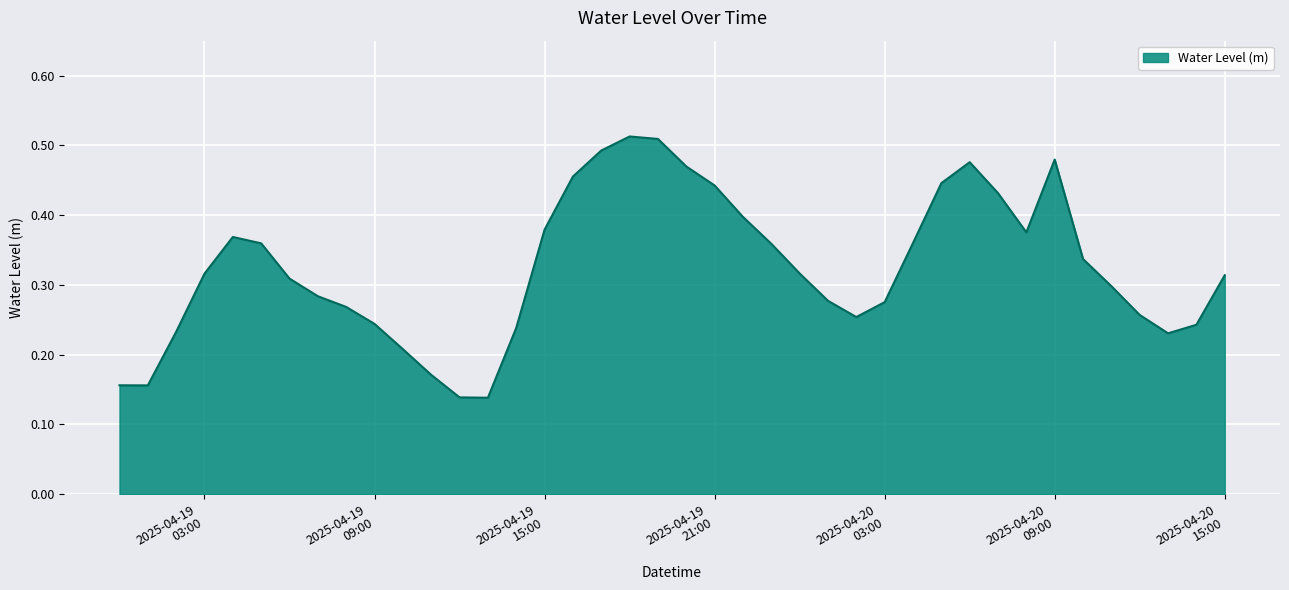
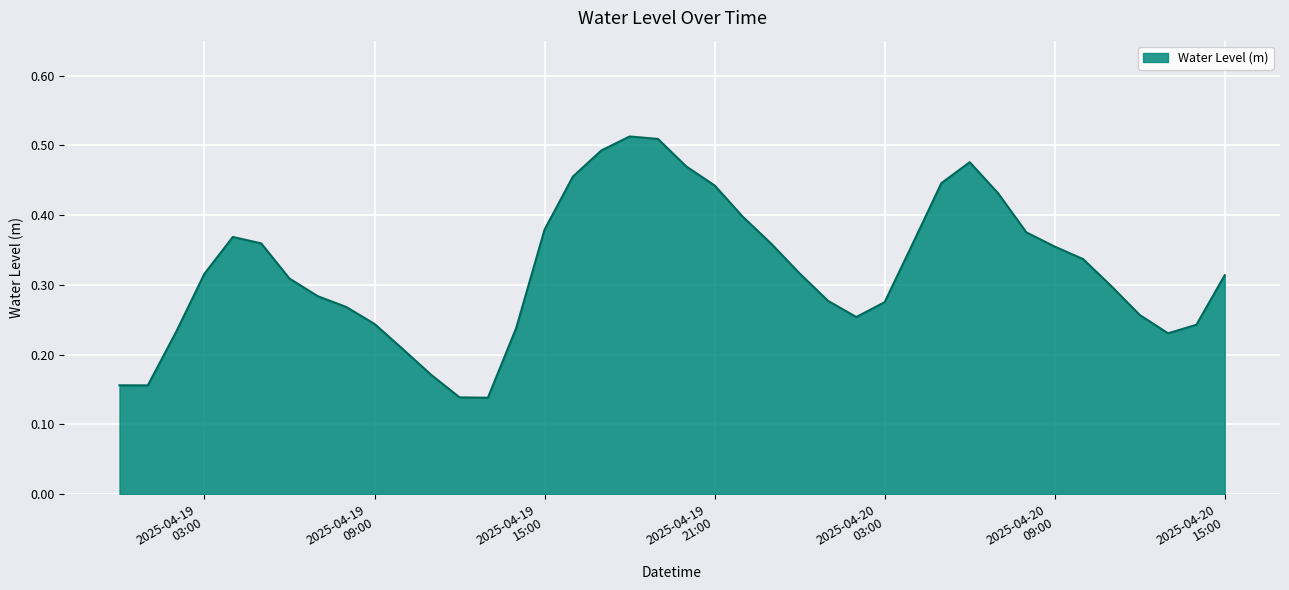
2025-04-20 09:00: 0.48 -> 0.35
